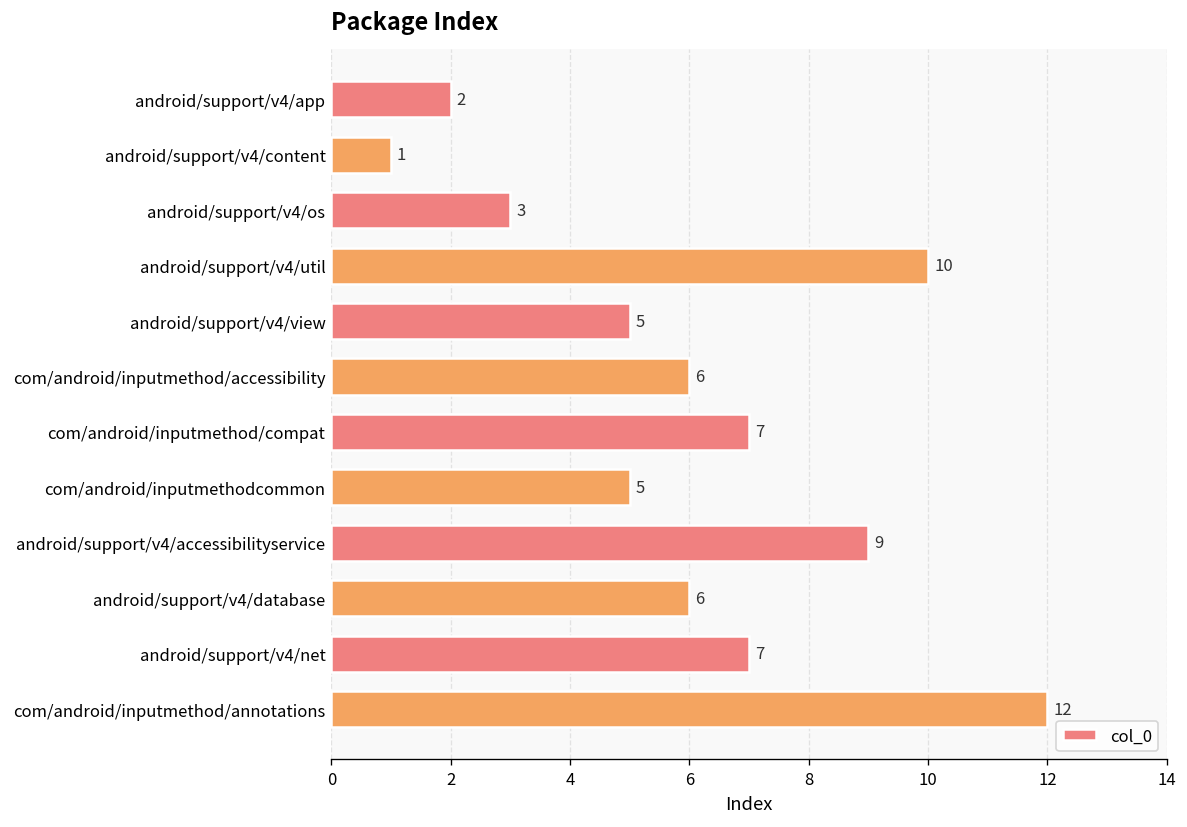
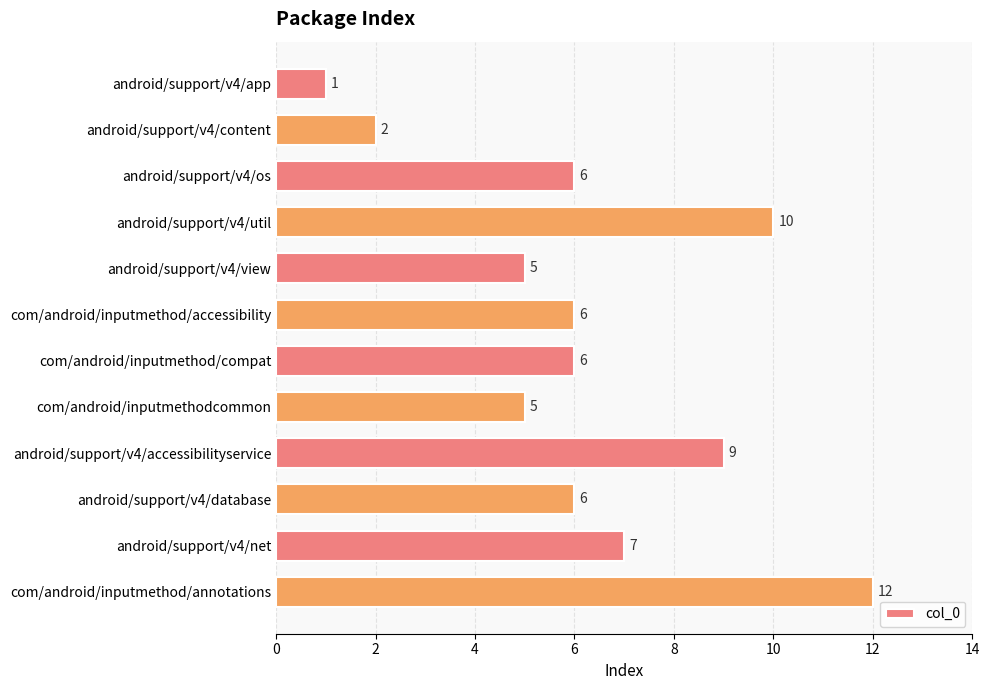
android/support/v4/app: 2 -> 1
android/support/v4/content: 1 -> 2
android/support/v4/os: 3 -> 6
com/android/inputmethod/compat: 7 -> 6
